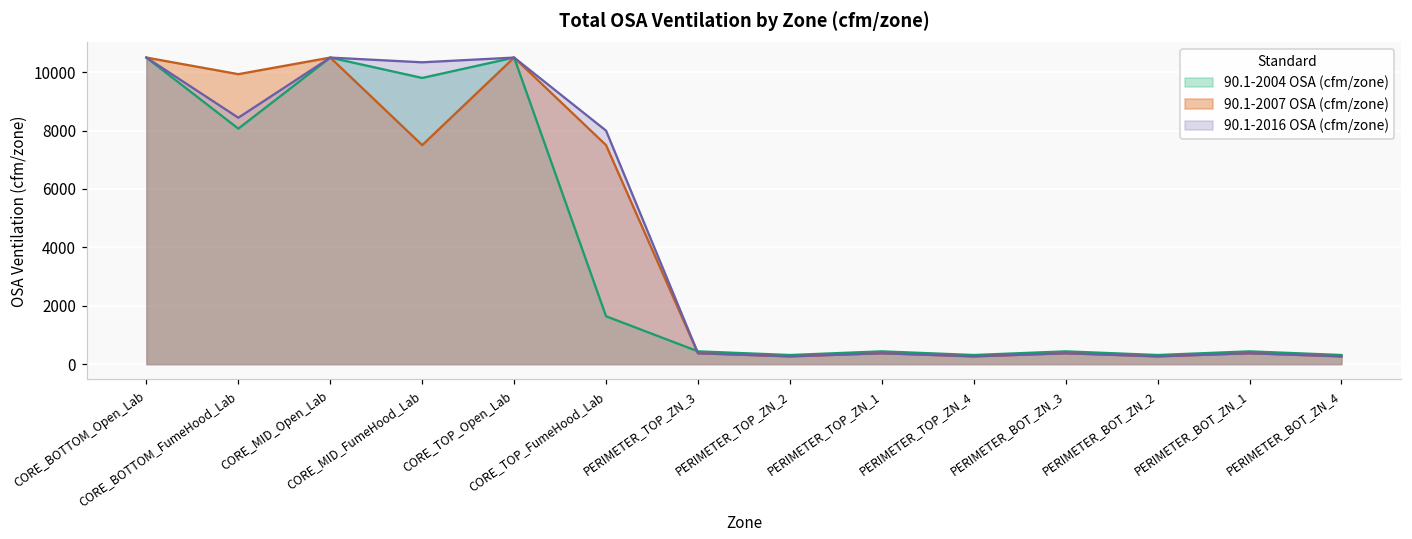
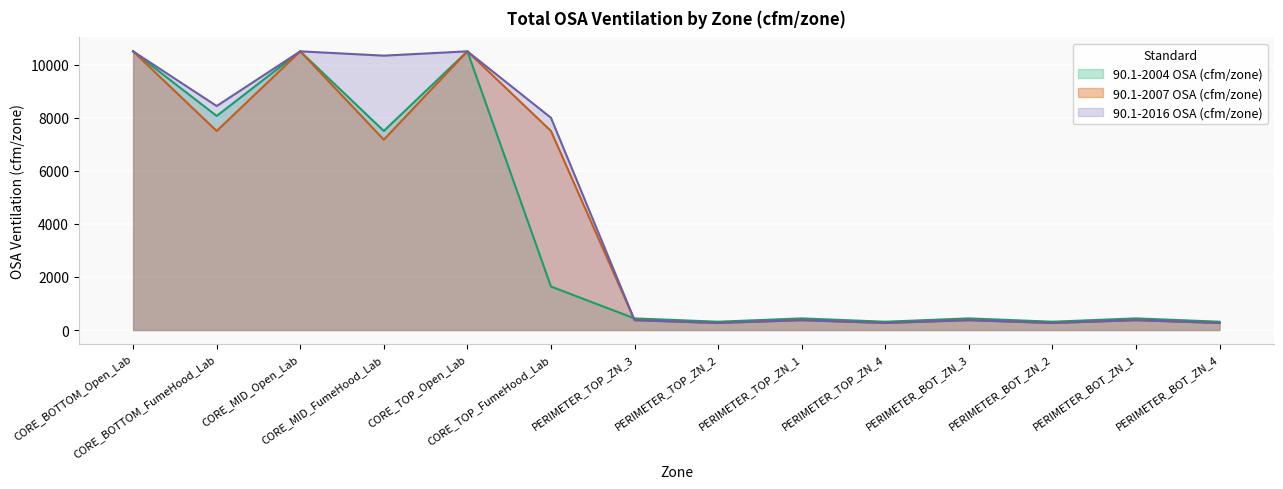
90.1-2007 OSA (cfm/zone), CORE_BOTTOM_FumeHood_Lab: 9900 -> 7500
90.1-2004 OSA (cfm/zone), CORE_MID_FumeHood_Lab: 9800 -> 7500
90.1-2007 OSA (cfm/zone), CORE_MID_FumeHood_Lab: 7500 -> 7200
